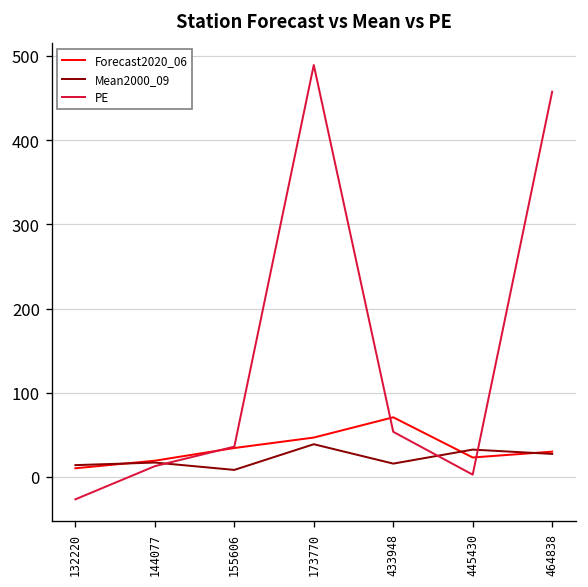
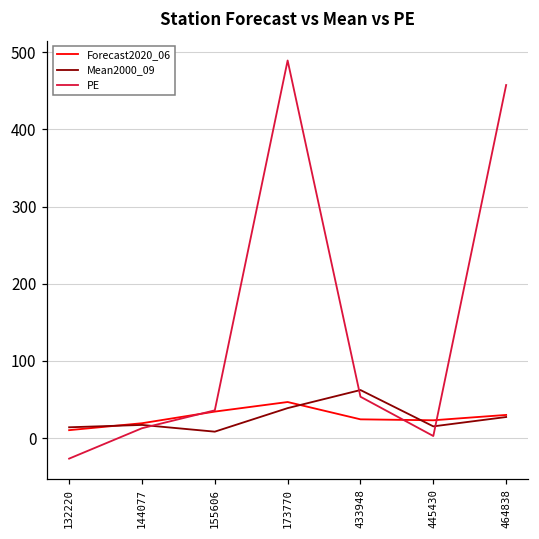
Forecast2020_06, 433948: 70 -> 20
Mean2000_09, 433948: 20 -> 60
Mean2000_09, 445430: 30 -> 20
